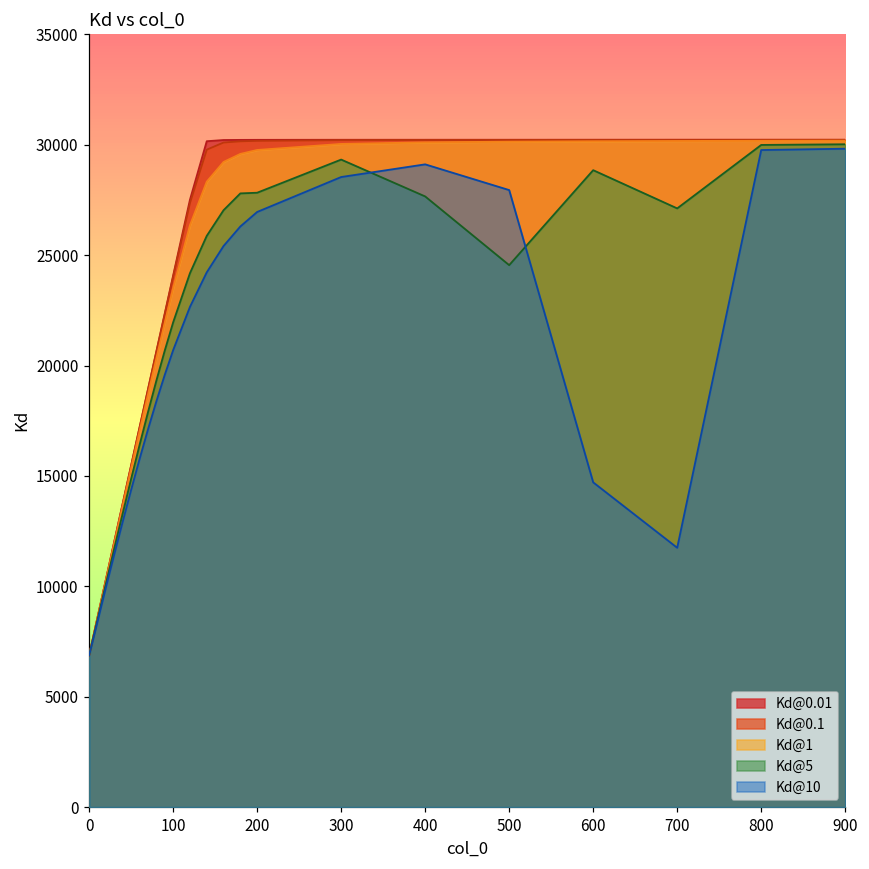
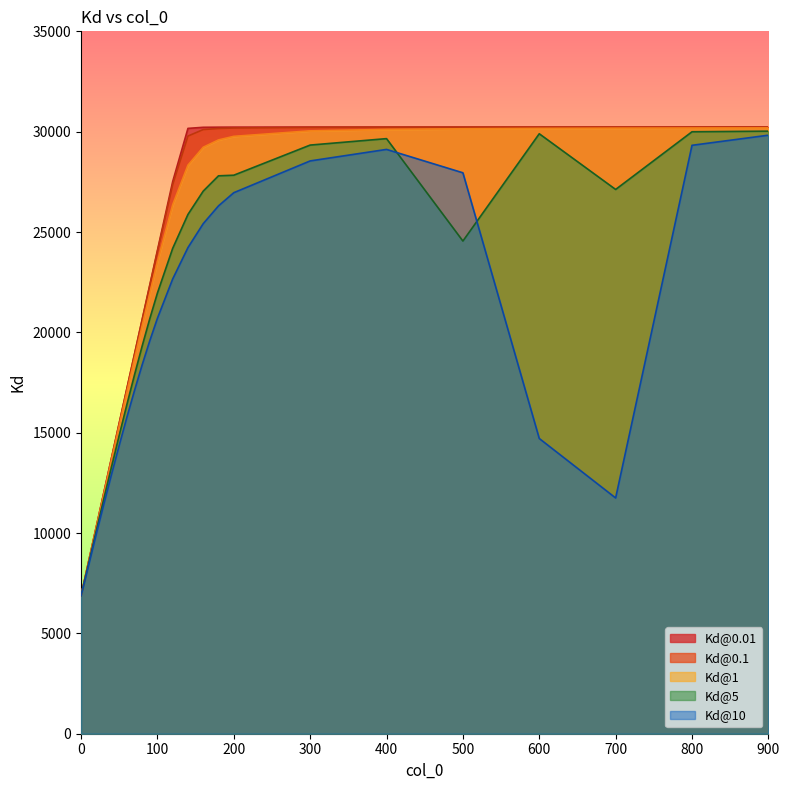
Kd@5, 400: 27700 -> 29700
Kd@5, 600: 28900 -> 29900
Kd@10, 800: 29800 -> 29300
